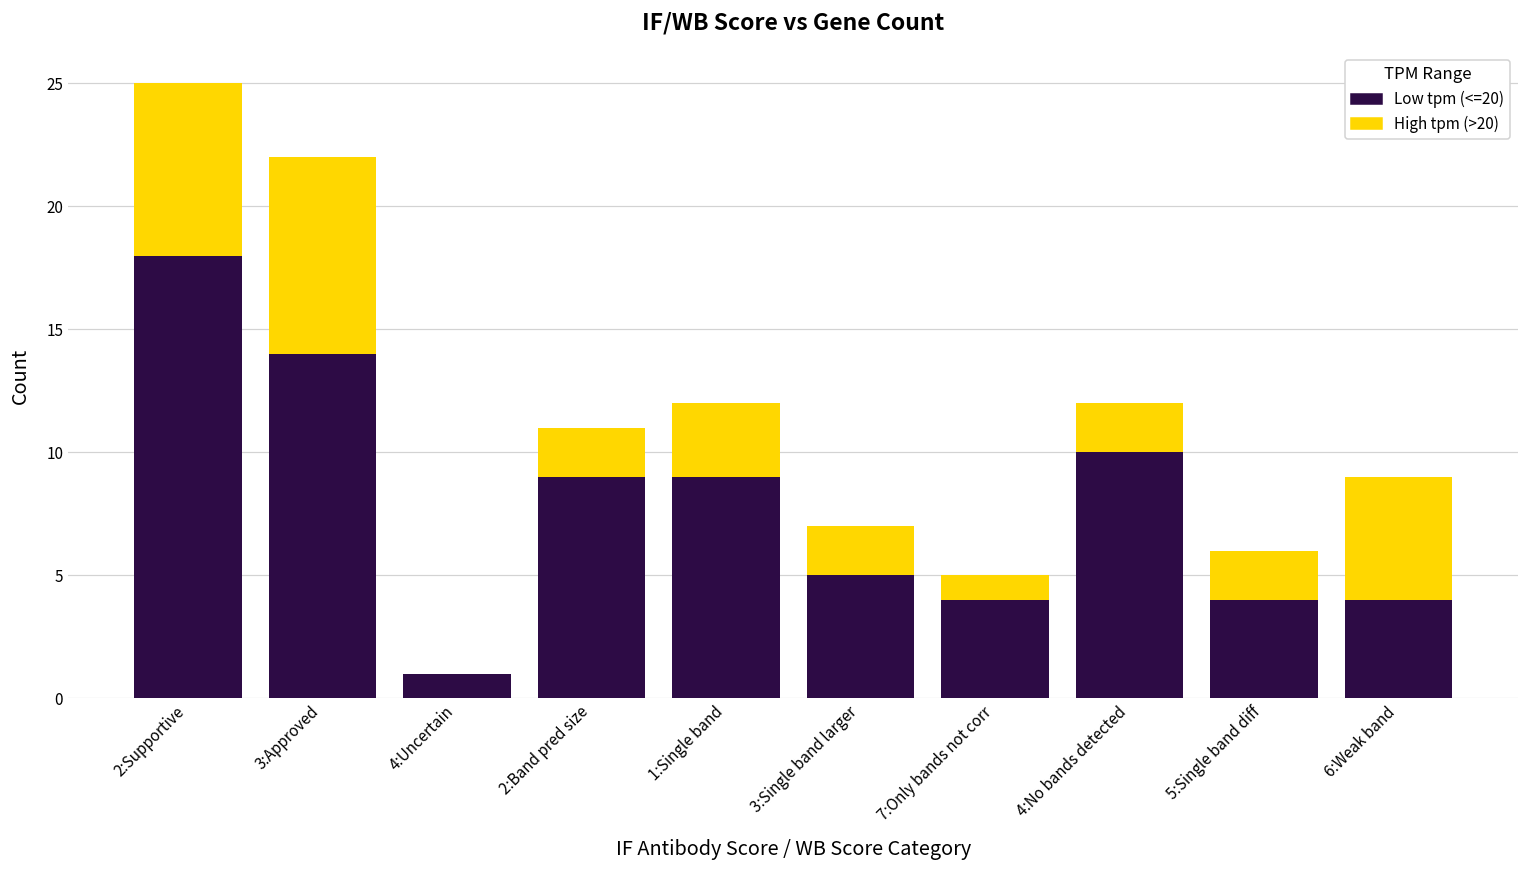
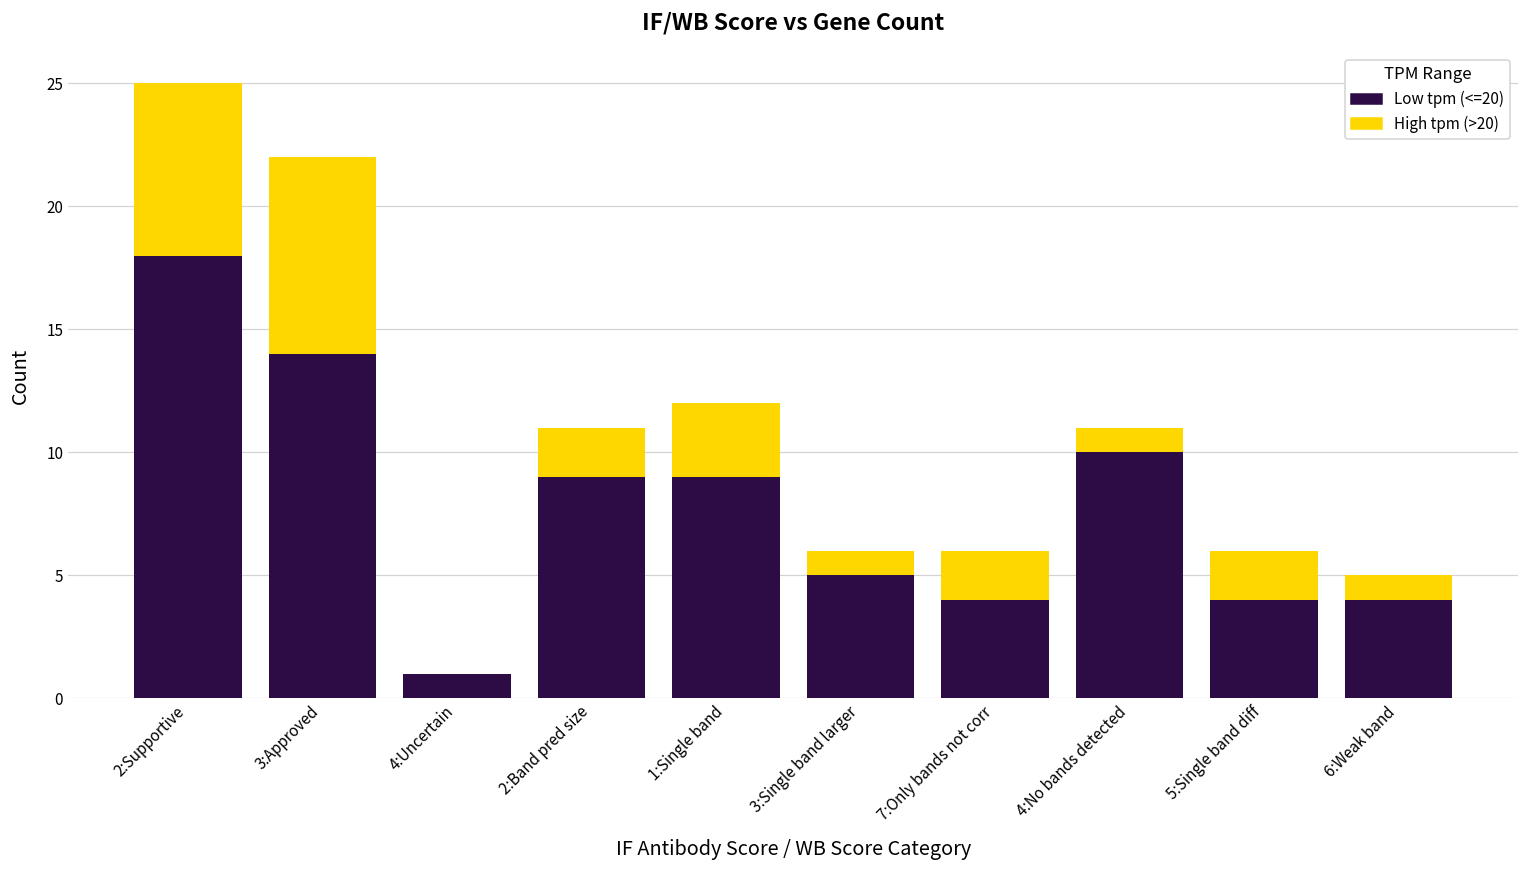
High tpm (>20), 3:Single band larger: 2 -> 1
High tpm (>20), 7:Only bands not corr: 1 -> 2
High tpm (>20), 4:No bands detected: 2 -> 1
High tpm (>20), 6:Weak band: 5 -> 1
